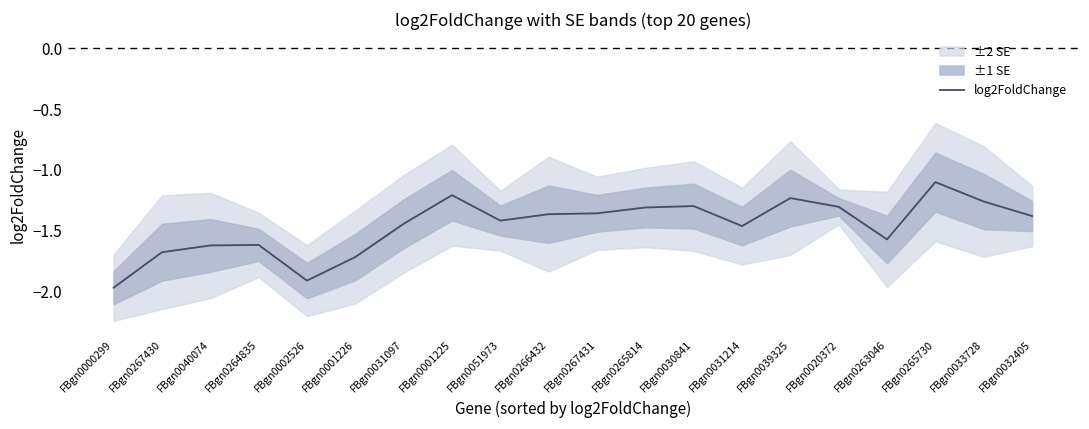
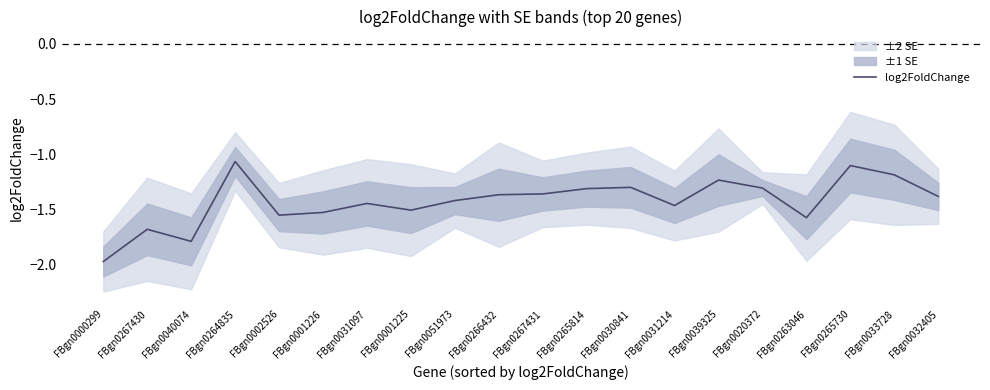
log2FoldChange, FBgn0040074: -1.62 -> -1.79
log2FoldChange, FBgn0264835: -1.62 -> -1.06
log2FoldChange, FBgn0002526: -1.91 -> -1.55
log2FoldChange, FBgn0001226: -1.72 -> -1.53
log2FoldChange, FBgn0001225: -1.21 -> -1.51
log2FoldChange, FBgn0033728: -1.26 -> -1.19
